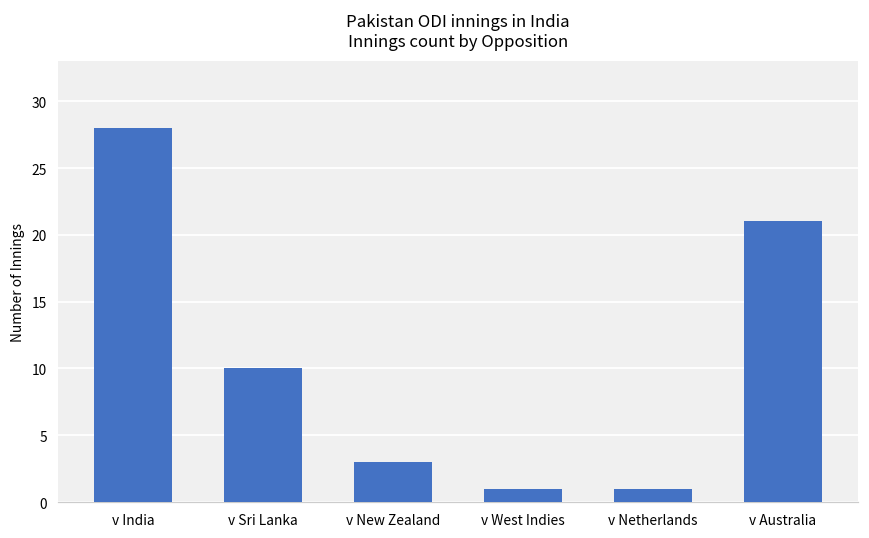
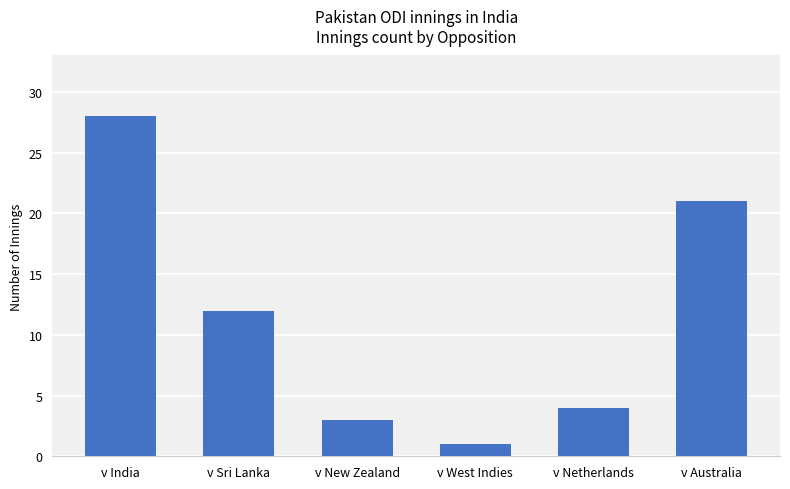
v Sri Lanka: 10 -> 12
v Netherlands: 1 -> 4
